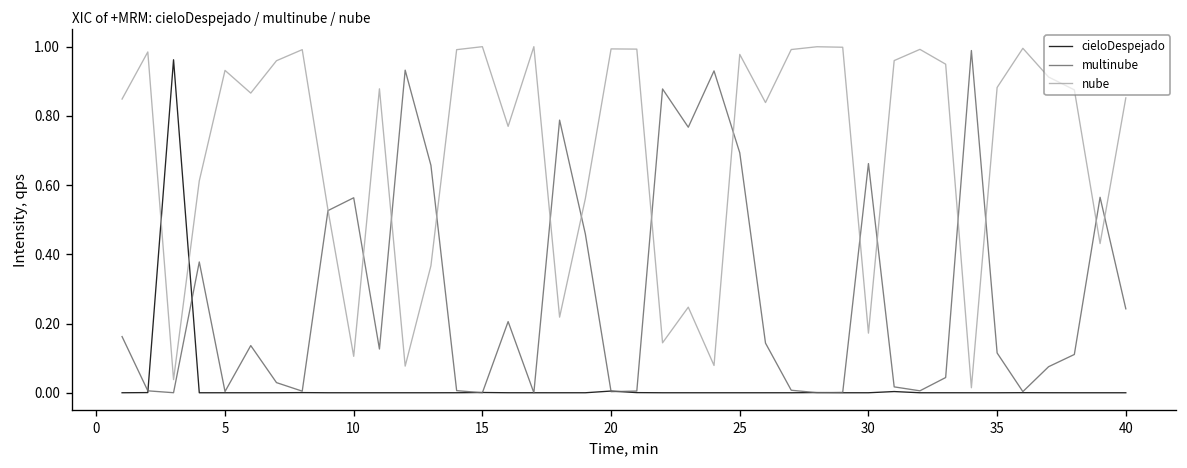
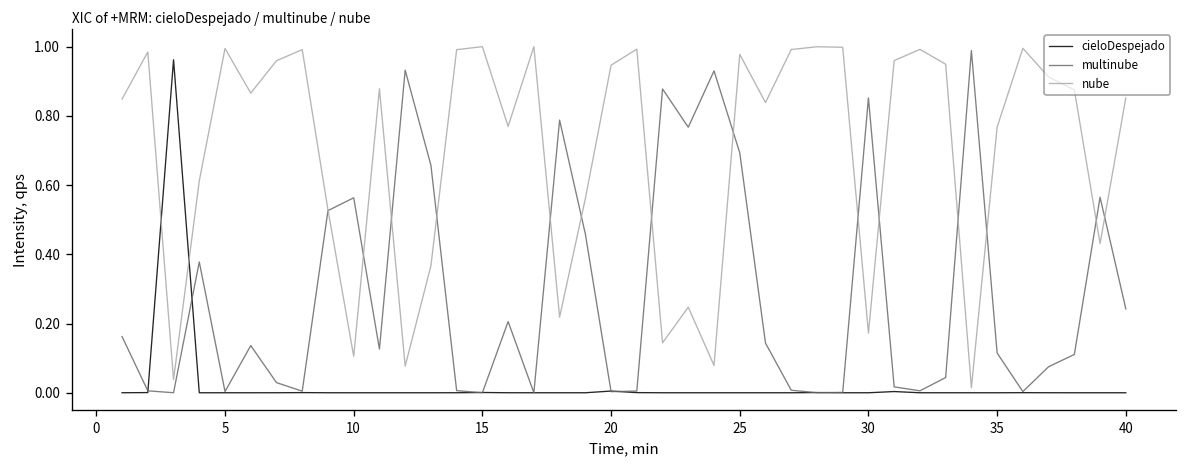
nube, 5: 0.93 -> 0.99
nube, 20: 0.99 -> 0.95
multinube, 30: 0.66 -> 0.85
nube, 35: 0.88 -> 0.77
